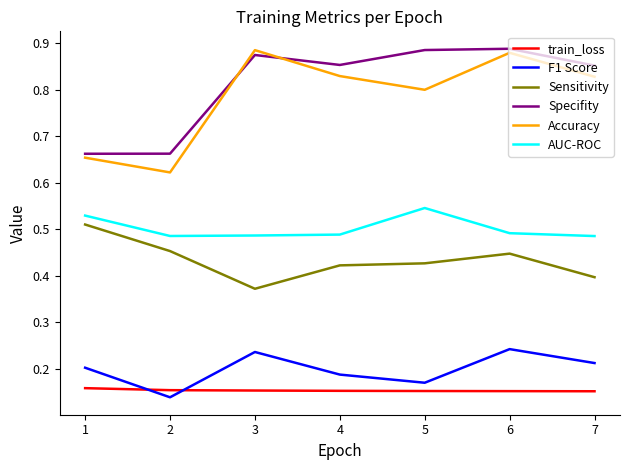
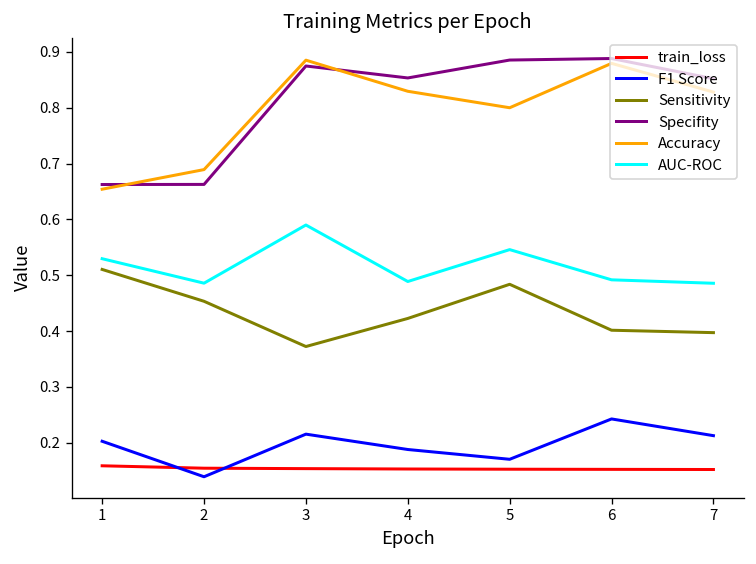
Accuracy, 2: 0.62 -> 0.69
F1 Score, 3: 0.24 -> 0.22
AUC-ROC, 3: 0.49 -> 0.59
Sensitivity, 5: 0.43 -> 0.48
Sensitivity, 6: 0.45 -> 0.40
